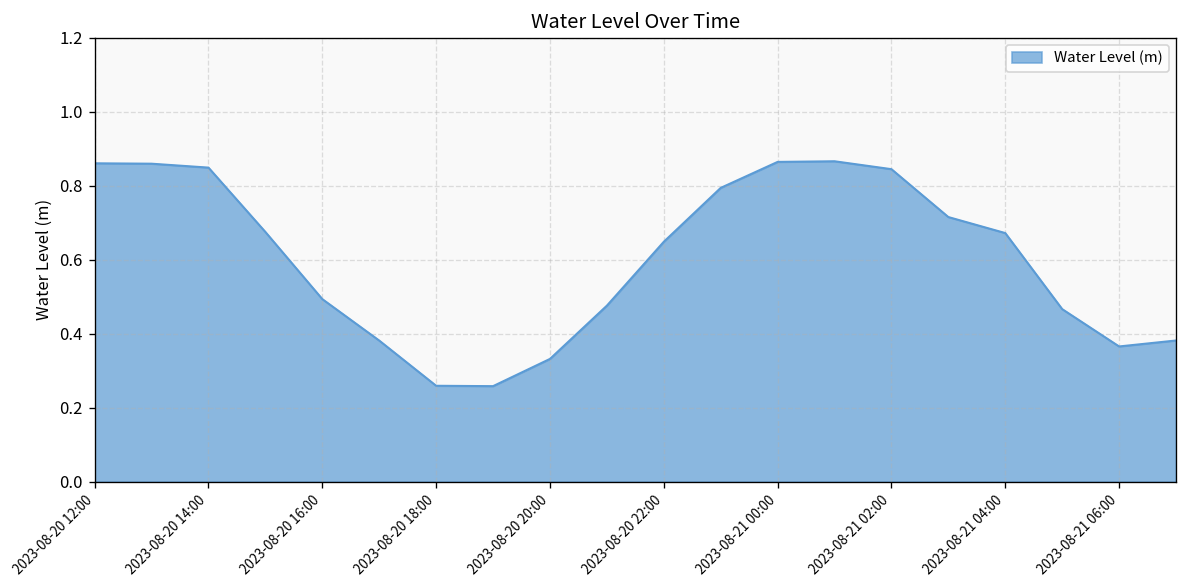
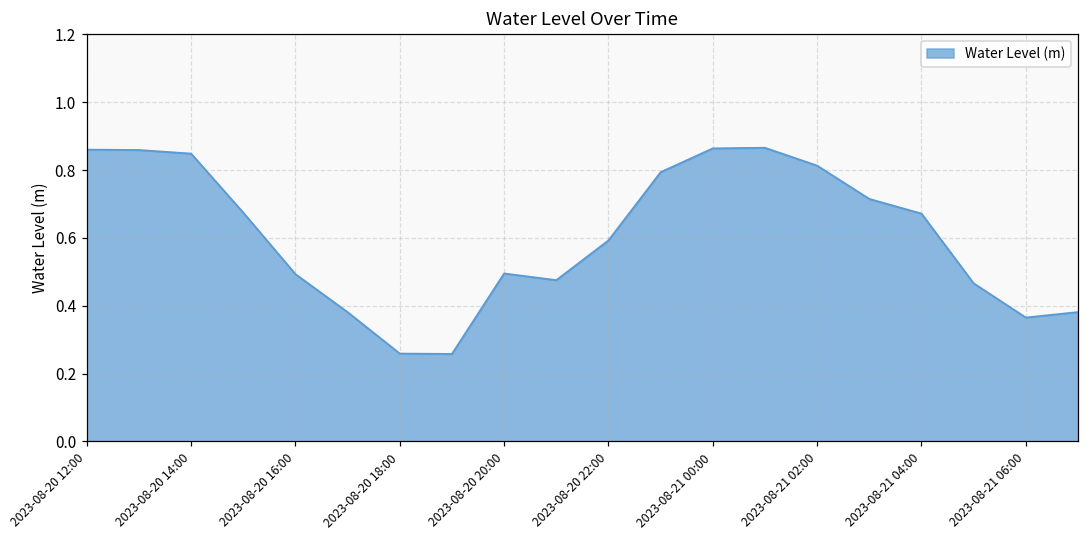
2023-08-20 20:00: 0.33 -> 0.50
2023-08-20 22:00: 0.65 -> 0.59
2023-08-21 02:00: 0.84 -> 0.81
